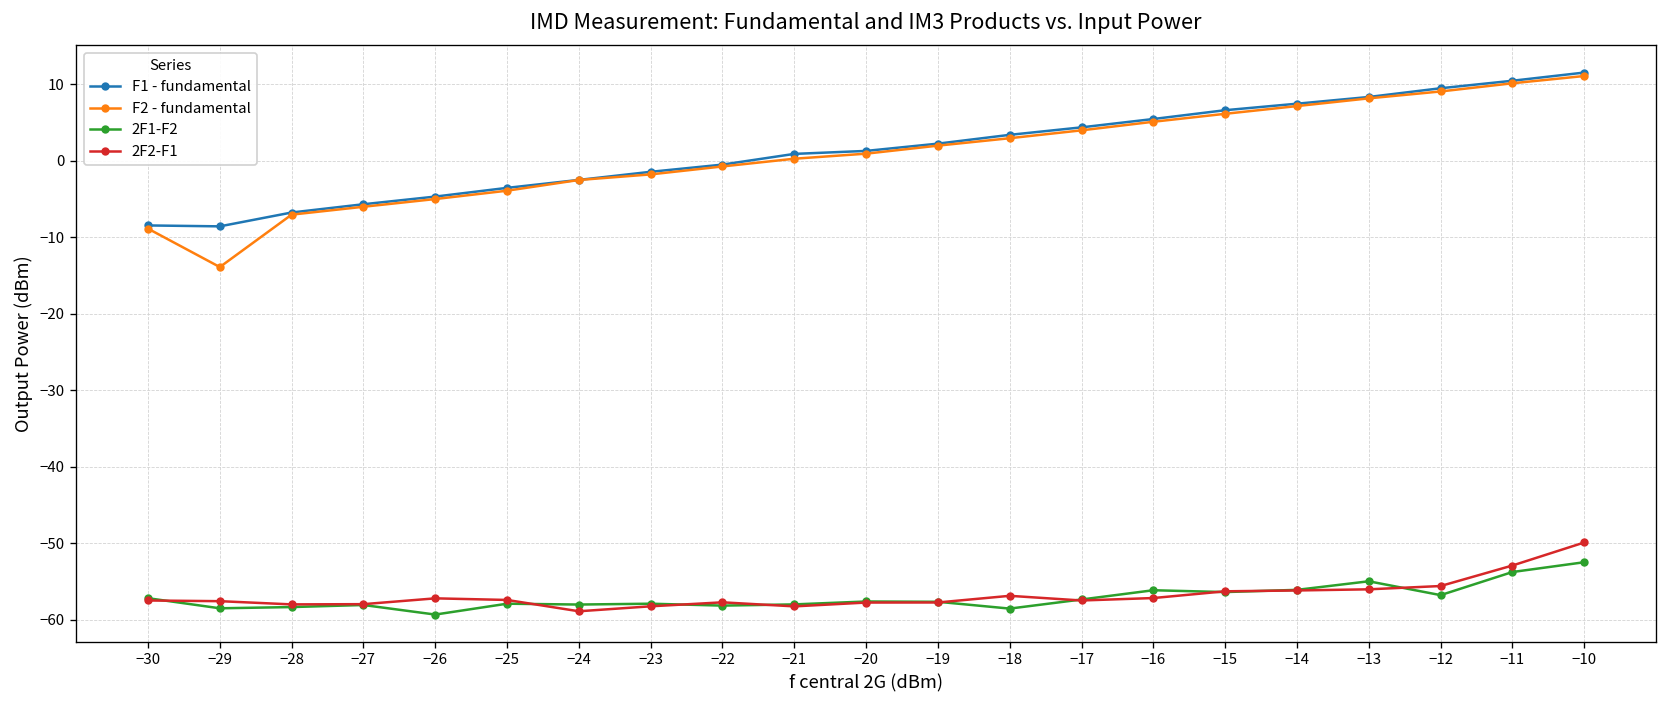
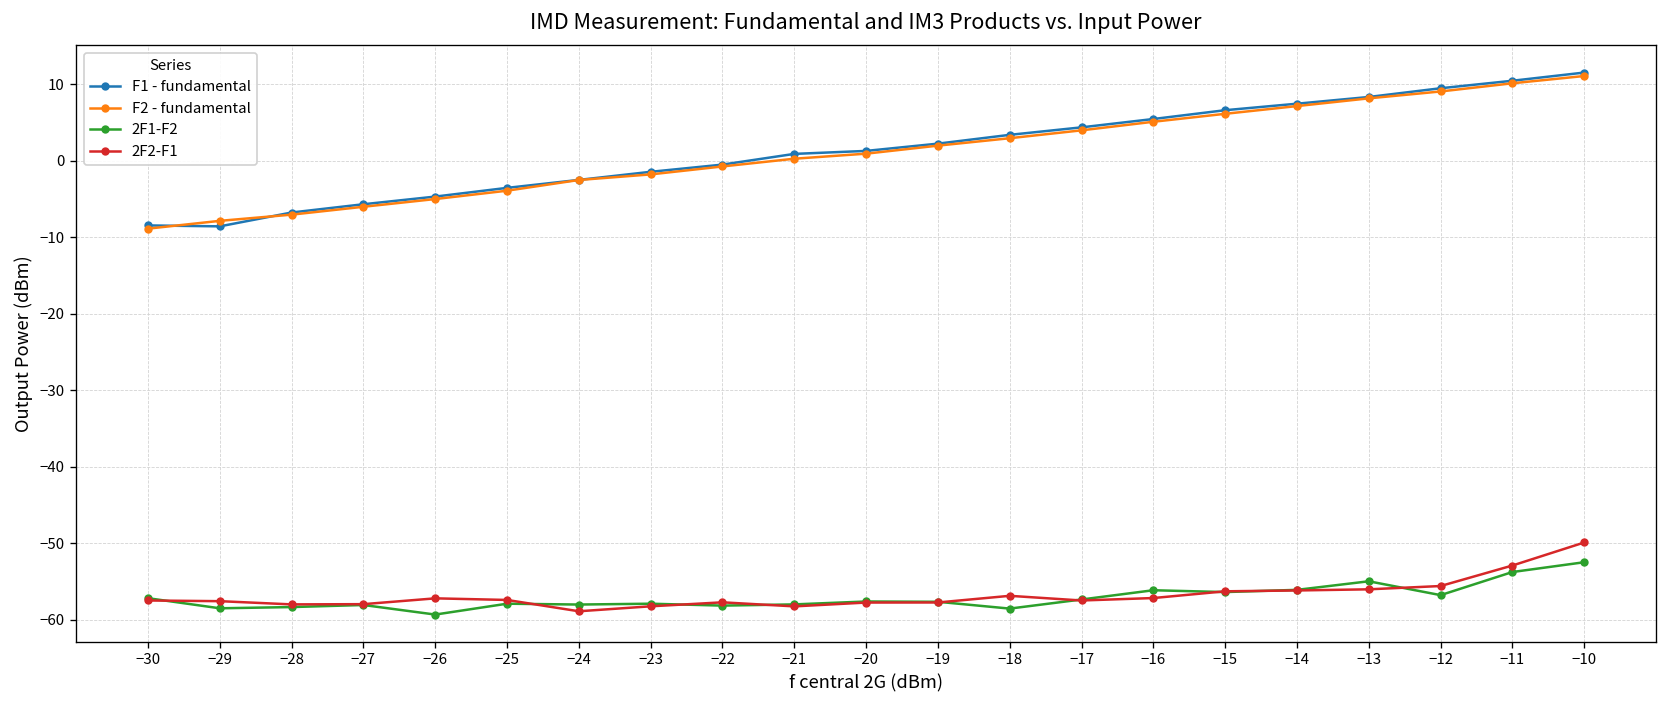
F2 - fundamental, −29: -14 -> -8
